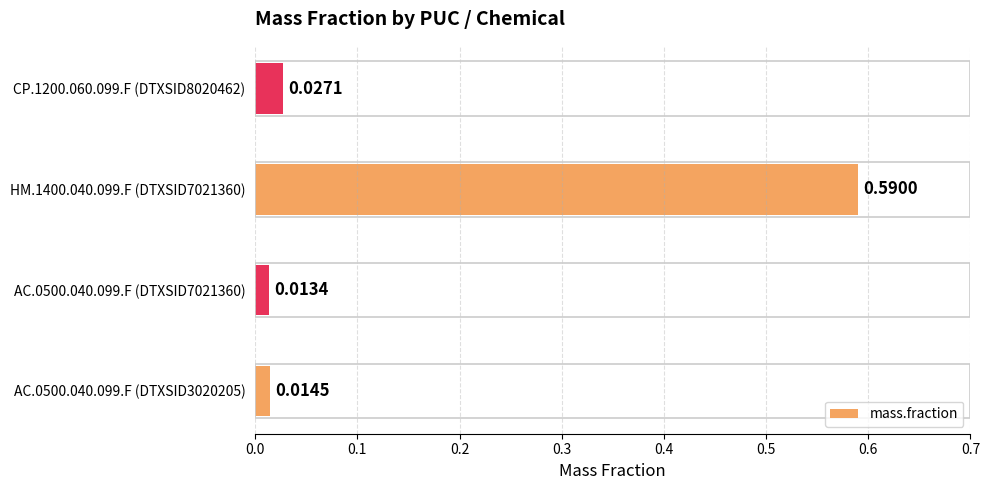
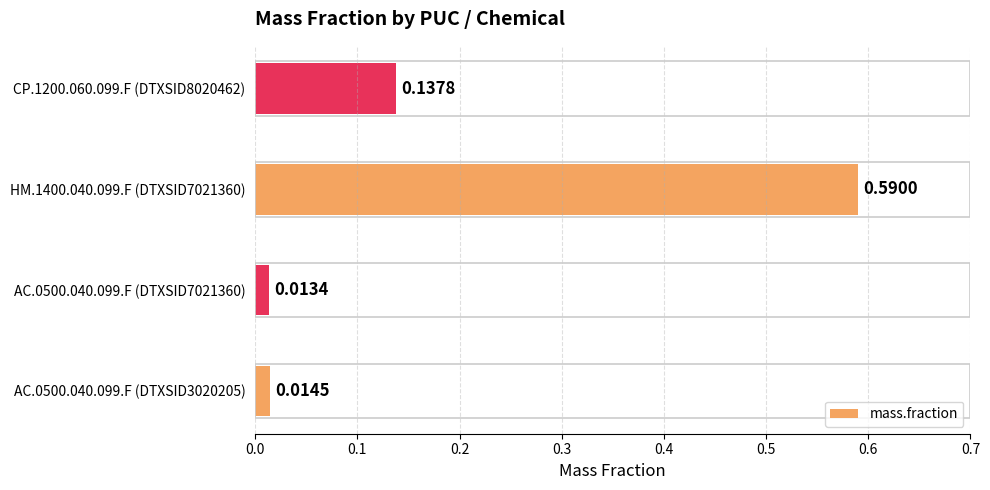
CP.1200.060.099.F (DTXSID8020462): 0.0271 -> 0.1378
